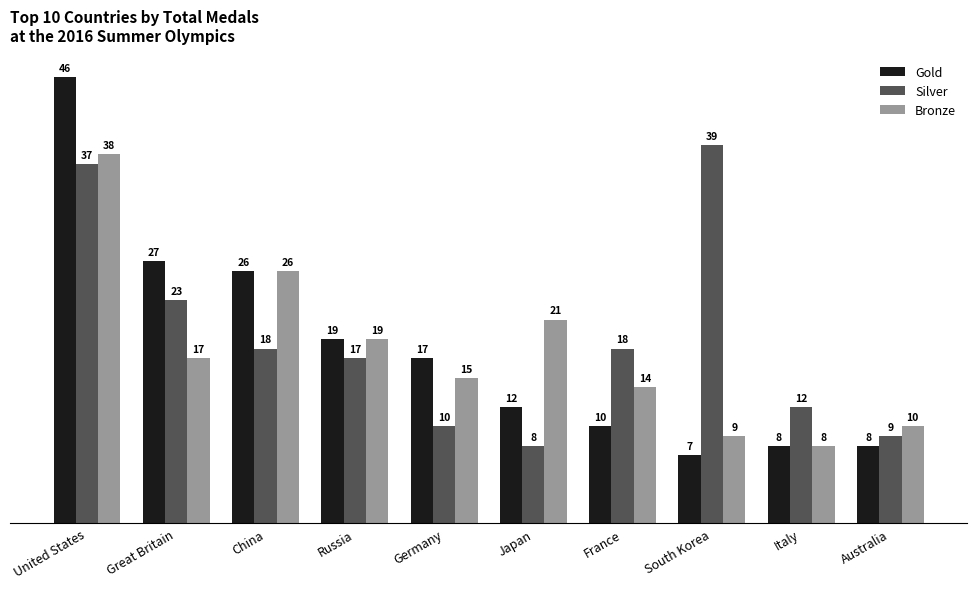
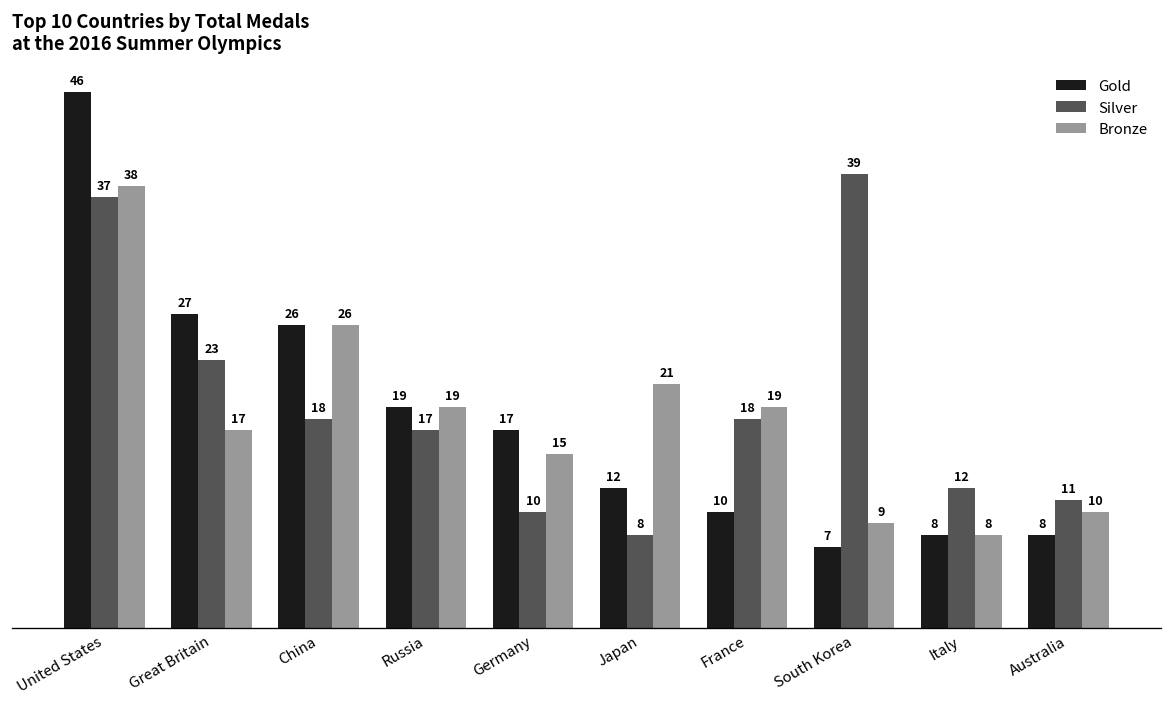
Bronze, France: 14 -> 19
Silver, Australia: 9 -> 11
